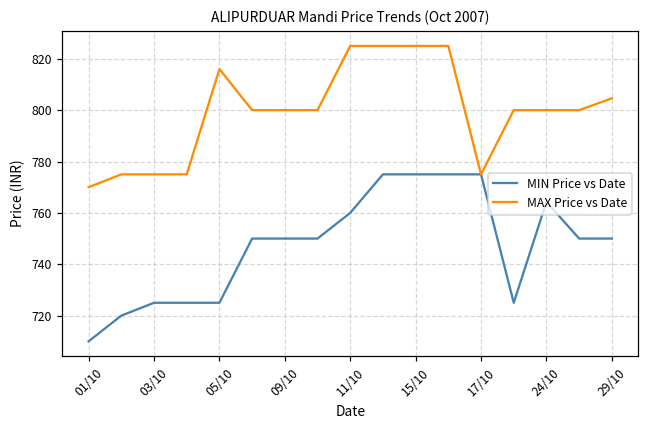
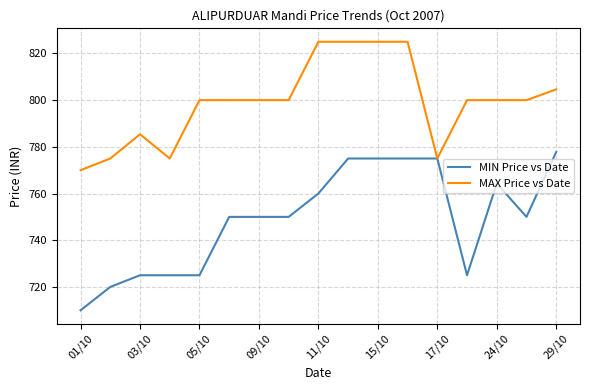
MAX Price vs Date, 03/10: 775 -> 785
MAX Price vs Date, 05/10: 816 -> 800
MIN Price vs Date, 29/10: 750 -> 778
